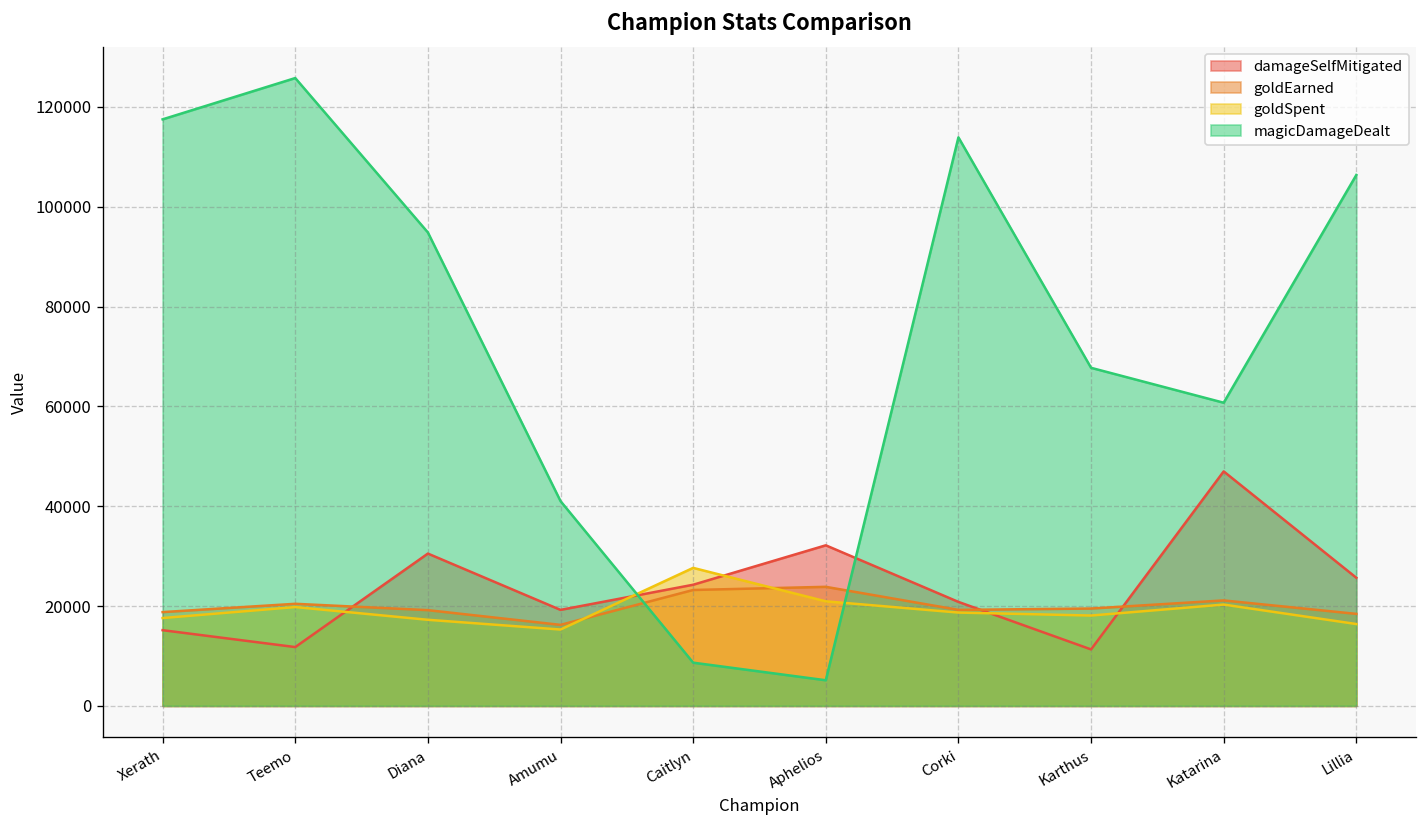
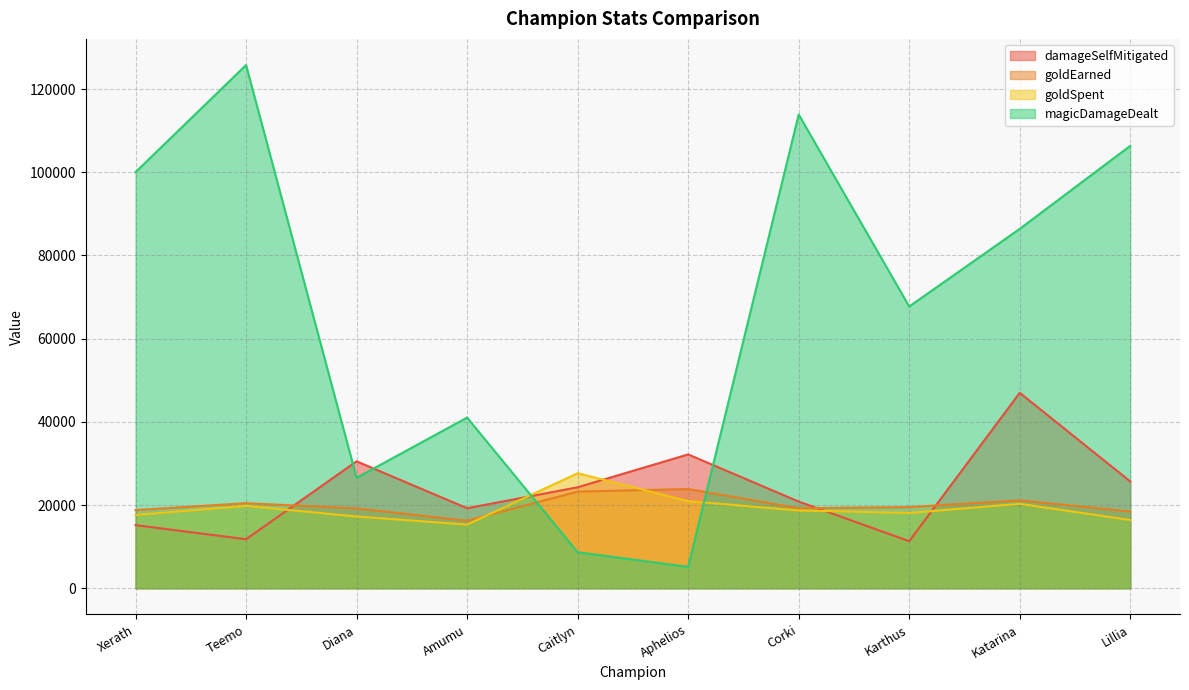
magicDamageDealt, Xerath: 118000 -> 100000
magicDamageDealt, Diana: 95000 -> 27000
magicDamageDealt, Katarina: 61000 -> 86000
